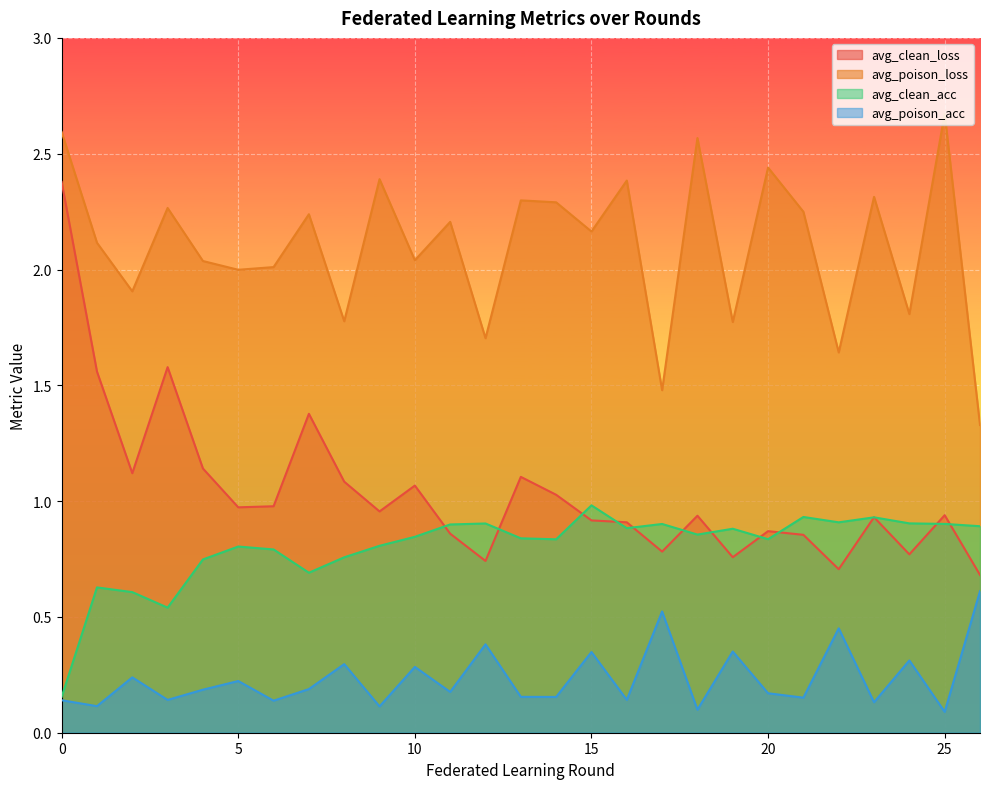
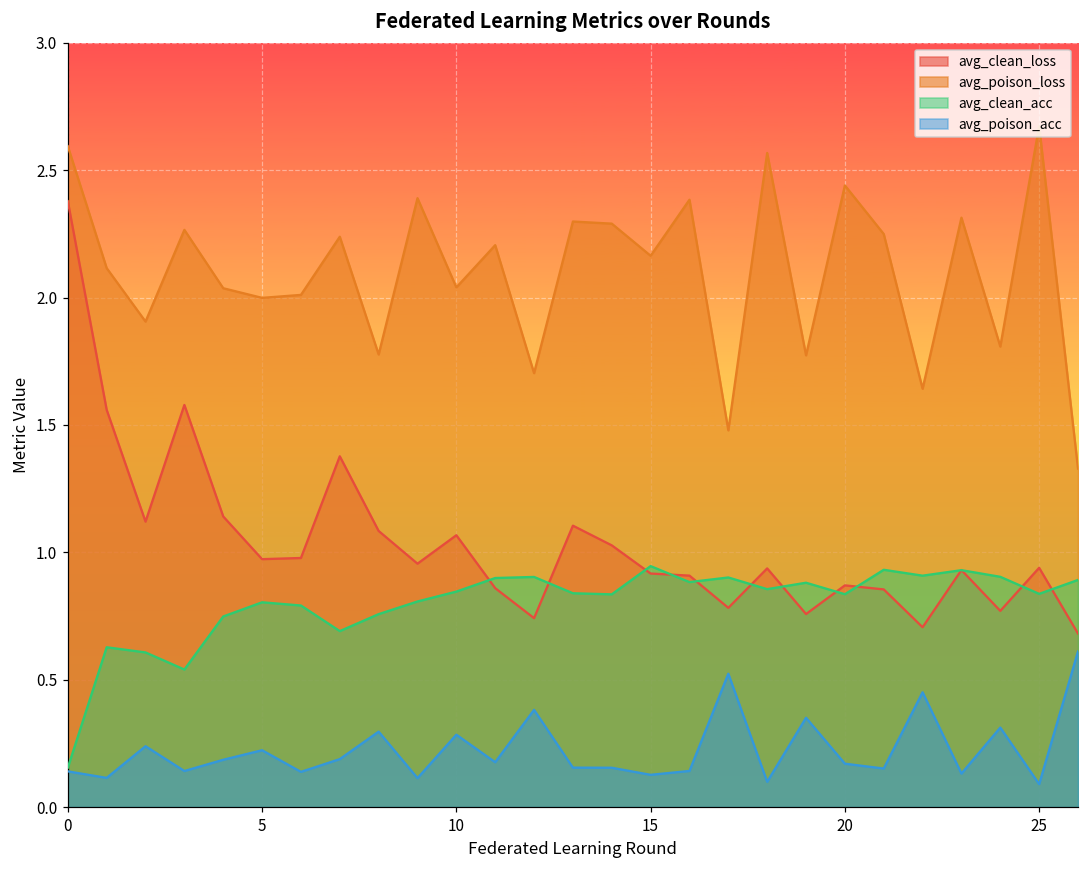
avg_clean_acc, 15: 0.98 -> 0.95
avg_poison_acc, 15: 0.35 -> 0.13
avg_clean_acc, 25: 0.90 -> 0.84
